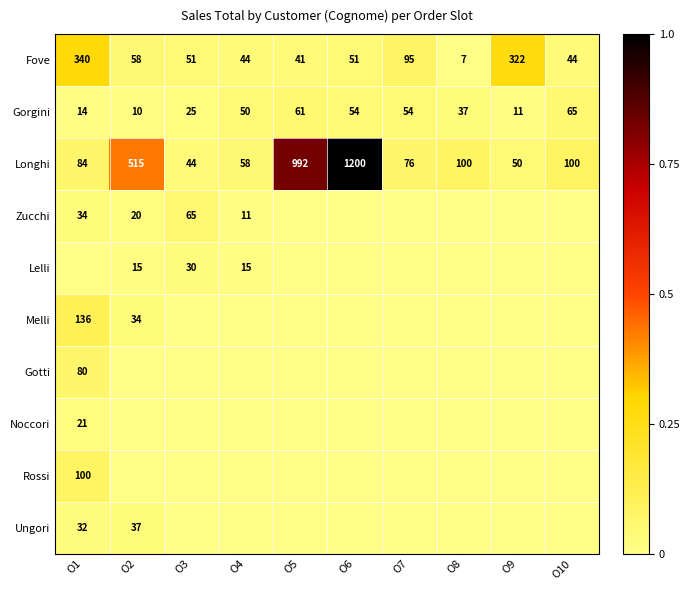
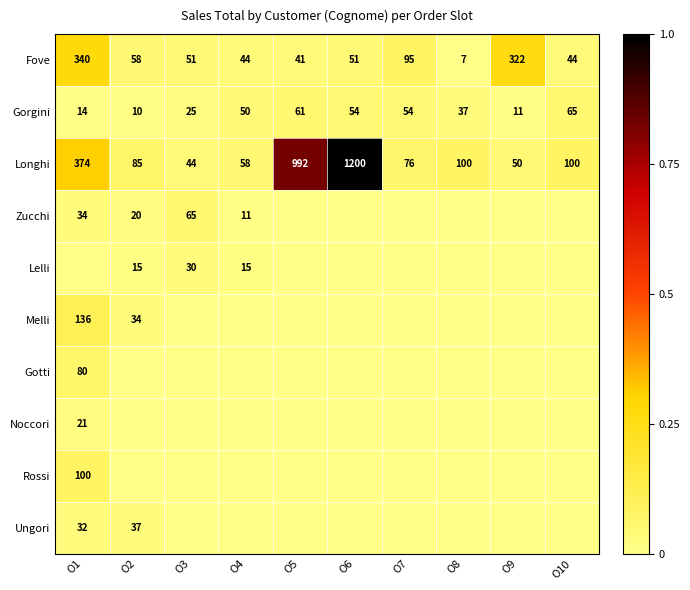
Longhi, O1: 84 -> 374
Longhi, O2: 515 -> 85
